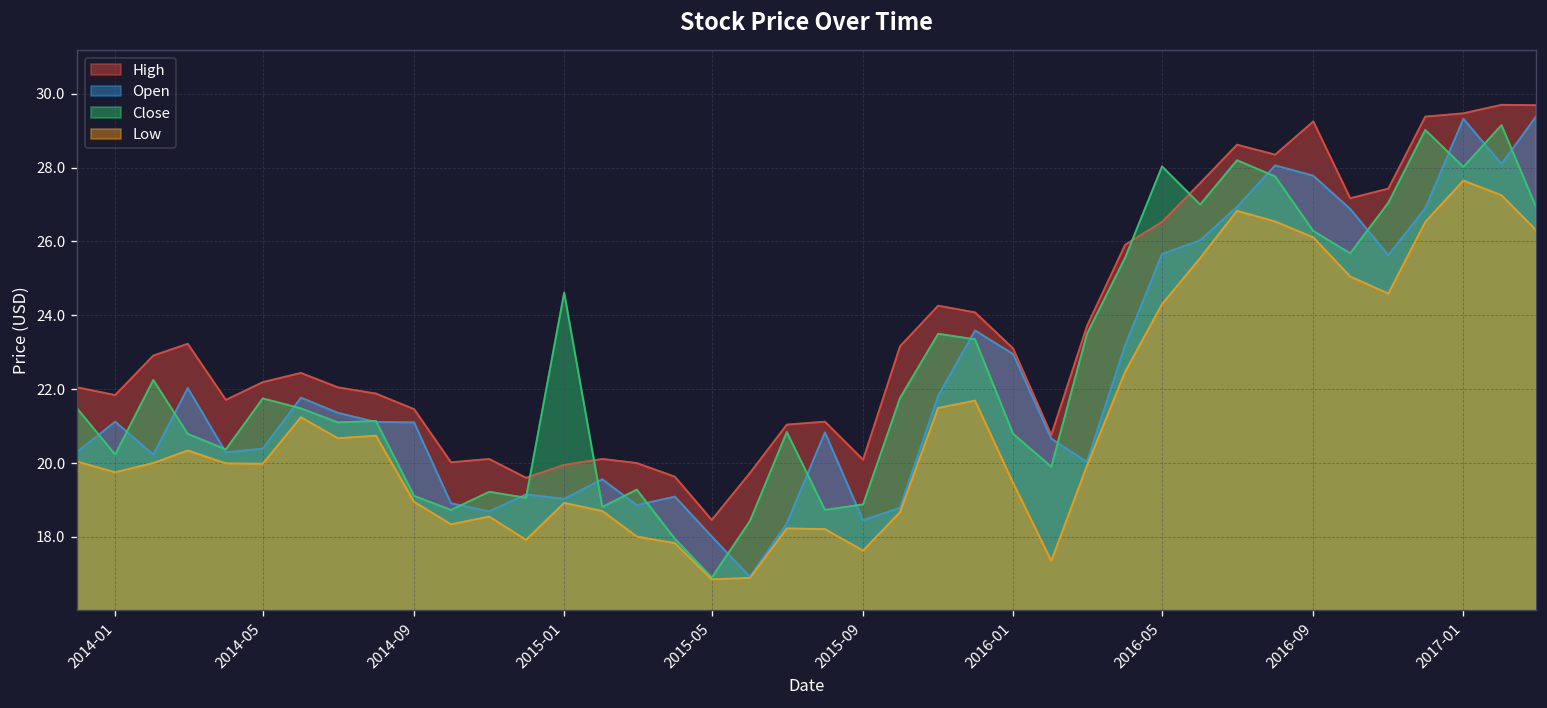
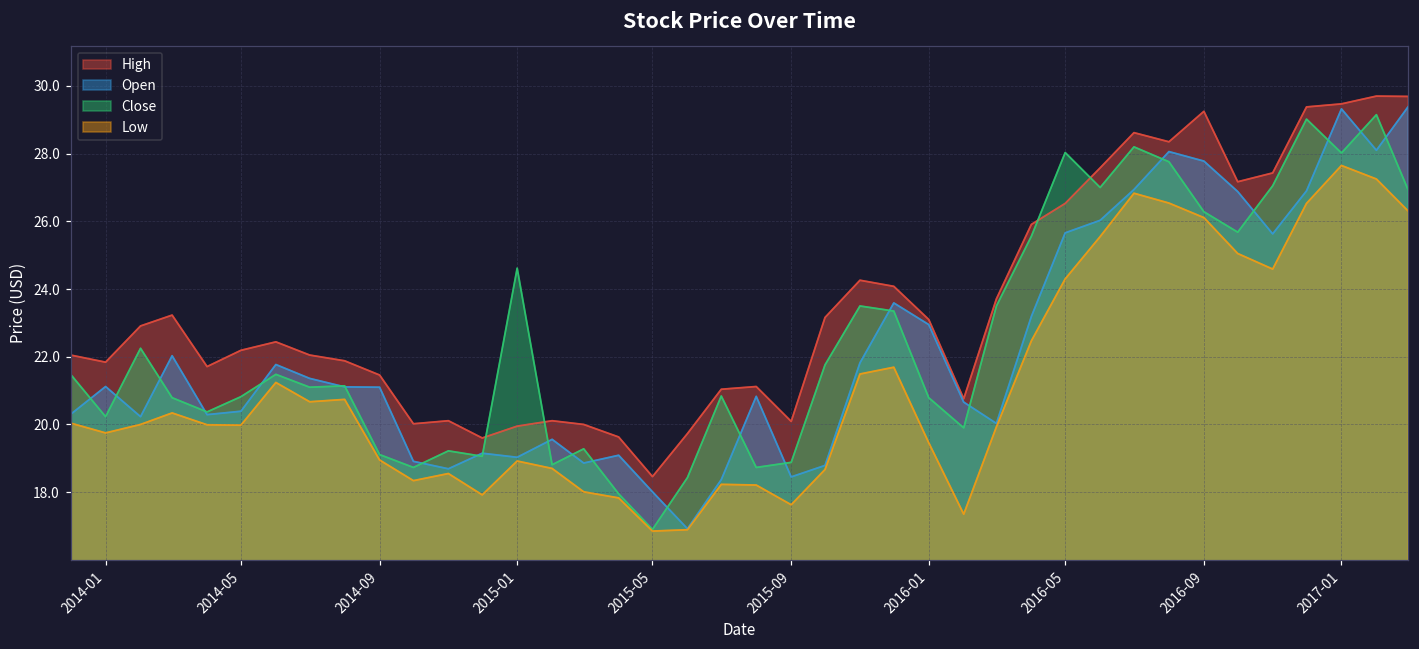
Close, 2014-05: 21.8 -> 20.8
